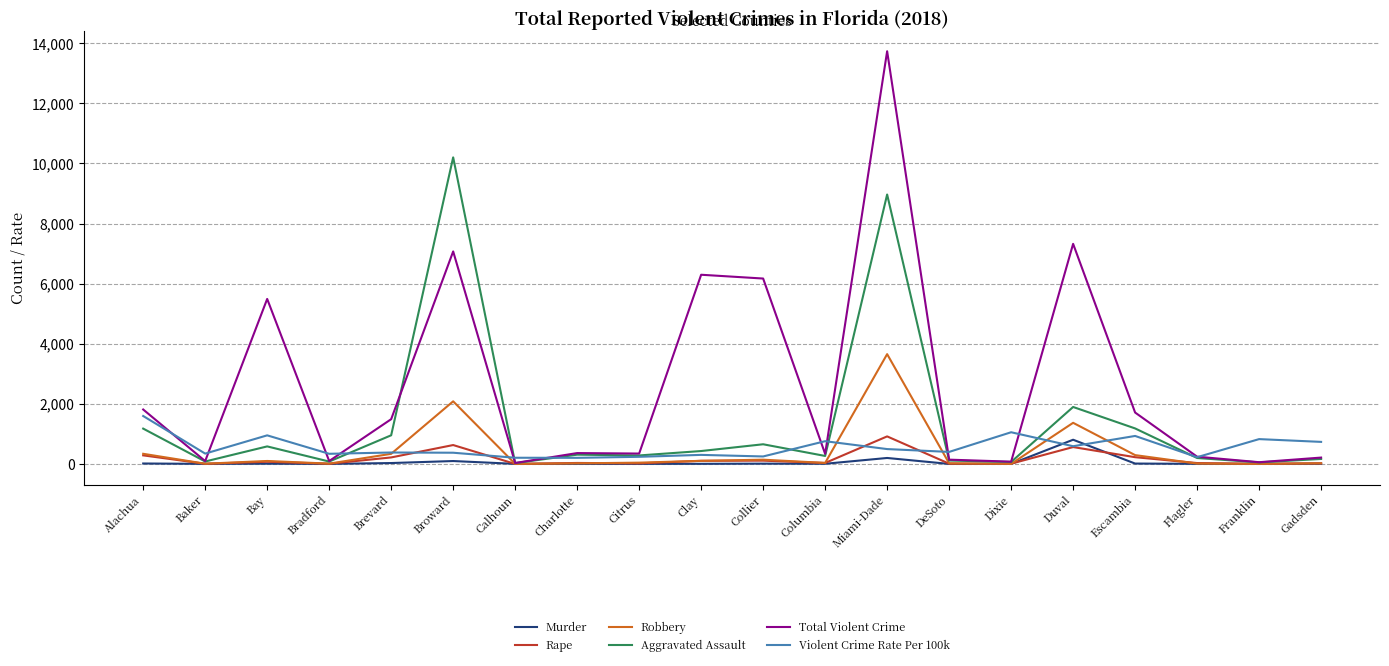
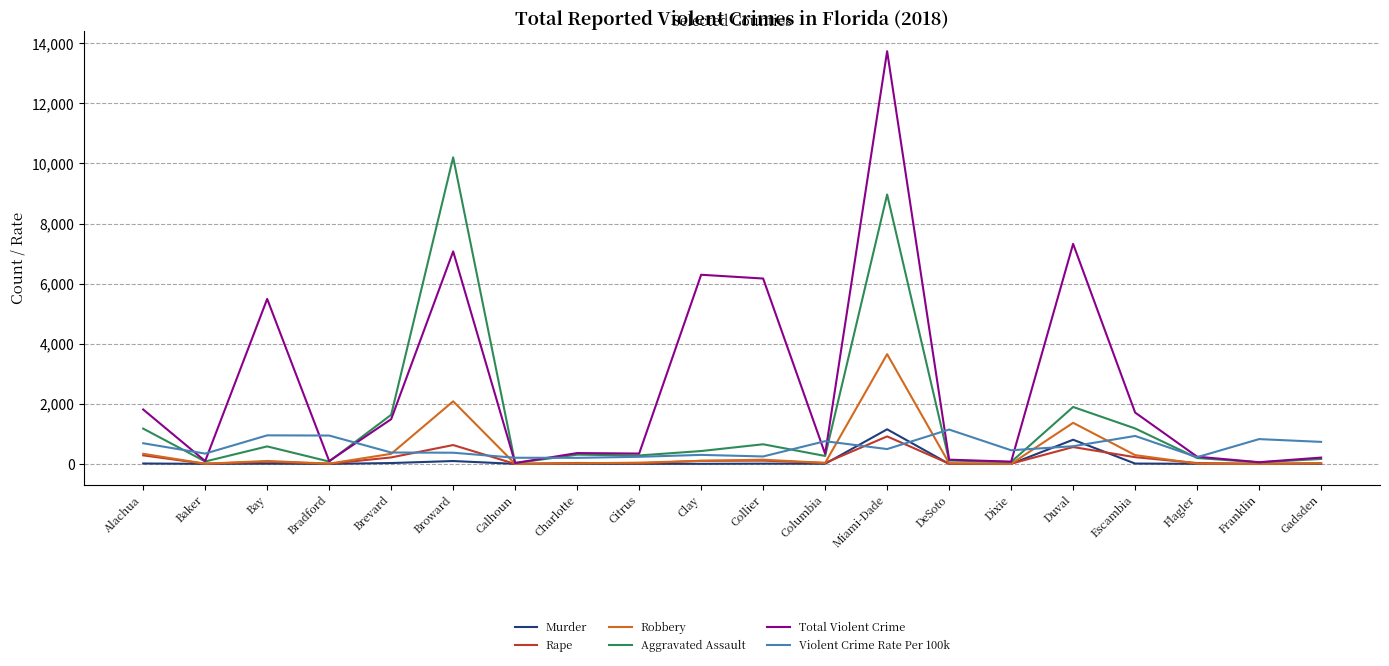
Violent Crime Rate Per 100k, Alachua: 1,600 -> 700
Violent Crime Rate Per 100k, Bradford: 300 -> 900
Aggravated Assault, Brevard: 1,000 -> 1,600
Murder, Miami-Dade: 200 -> 1,200
Violent Crime Rate Per 100k, DeSoto: 400 -> 1,100
Violent Crime Rate Per 100k, Dixie: 1,100 -> 500
